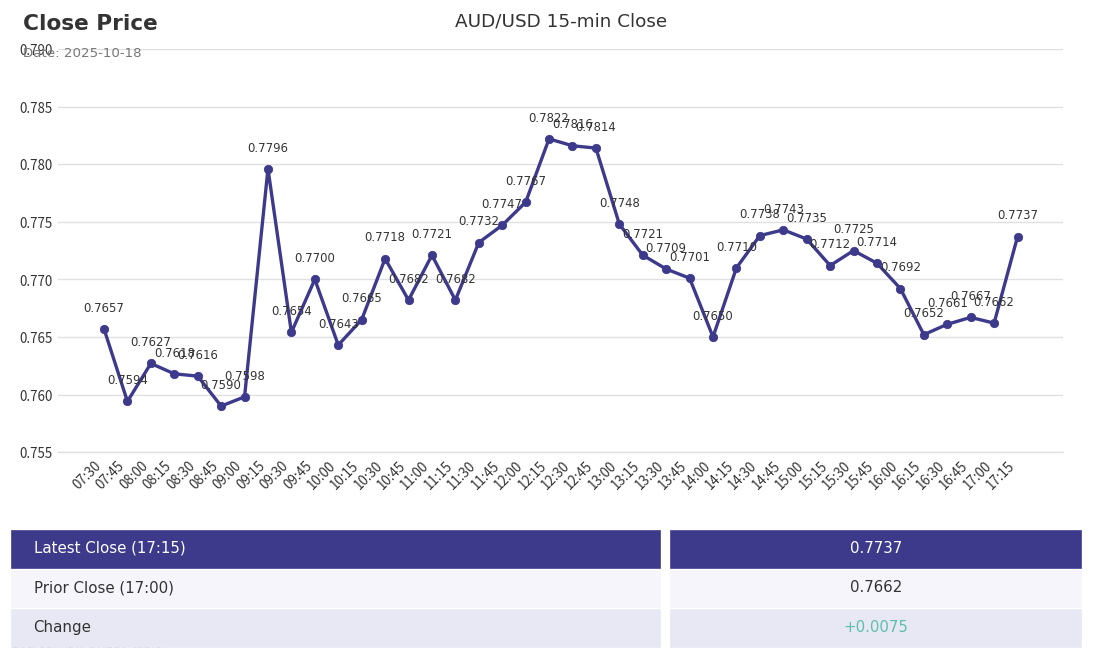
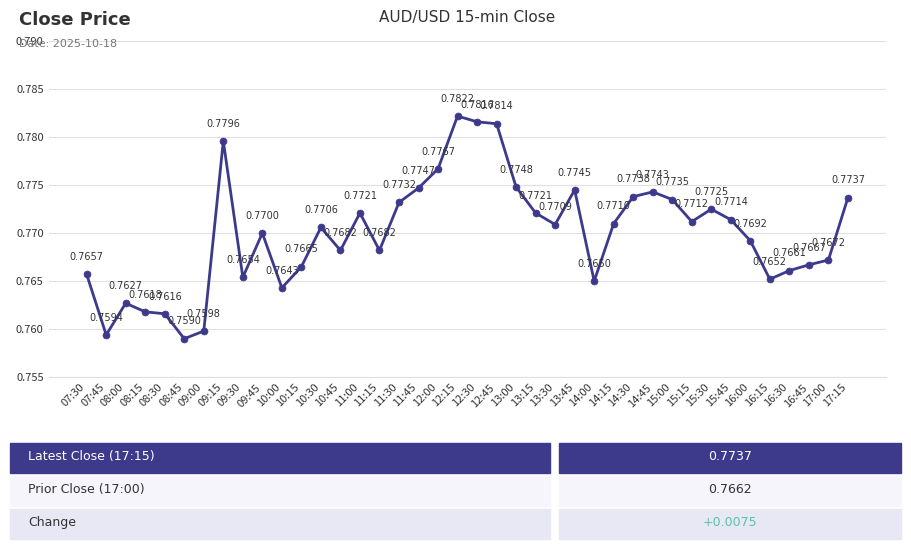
10:30: 0.7718 -> 0.7706
13:45: 0.7701 -> 0.7745
17:00: 0.7662 -> 0.7672
